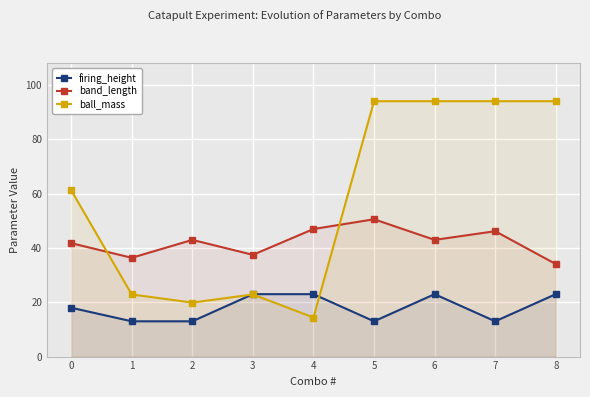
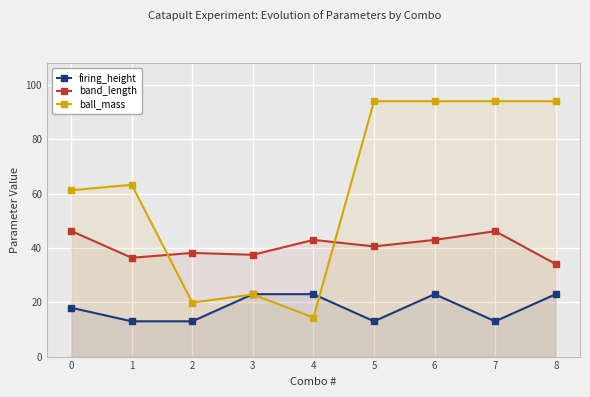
band_length, 0: 42 -> 46
ball_mass, 1: 23 -> 63
band_length, 2: 43 -> 38
band_length, 4: 47 -> 43
band_length, 5: 51 -> 41
